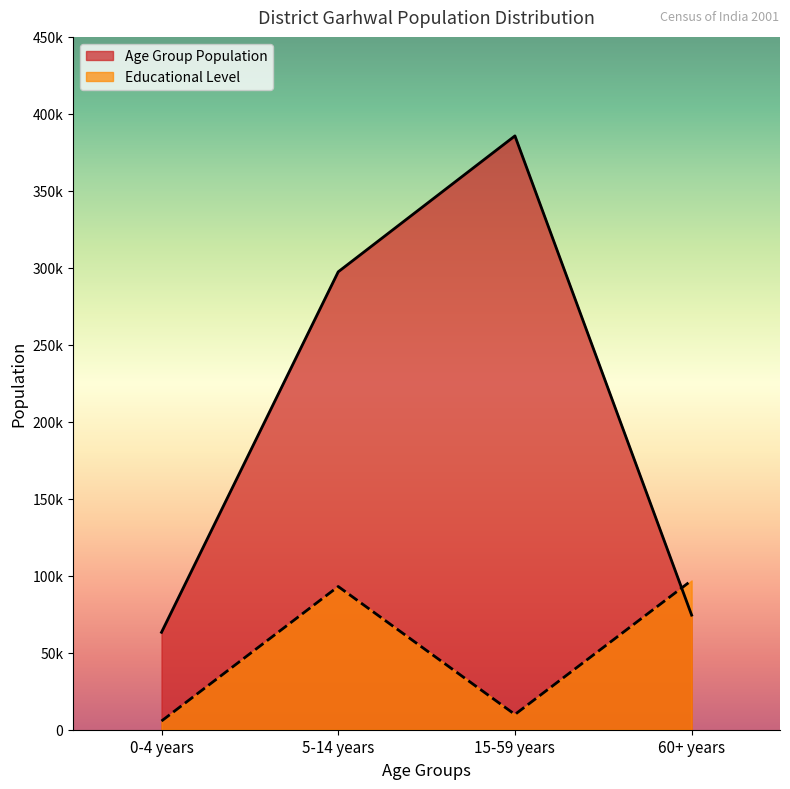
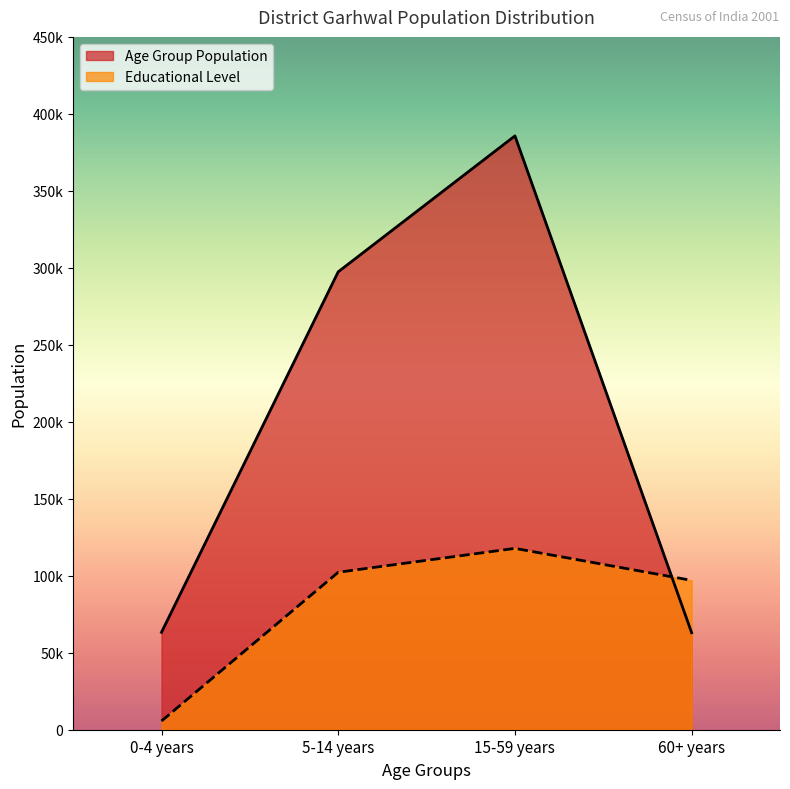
Educational Level, 5-14 years: 93000 -> 102000
Educational Level, 15-59 years: 10000 -> 118000
Age Group Population, 60+ years: 74000 -> 63000
